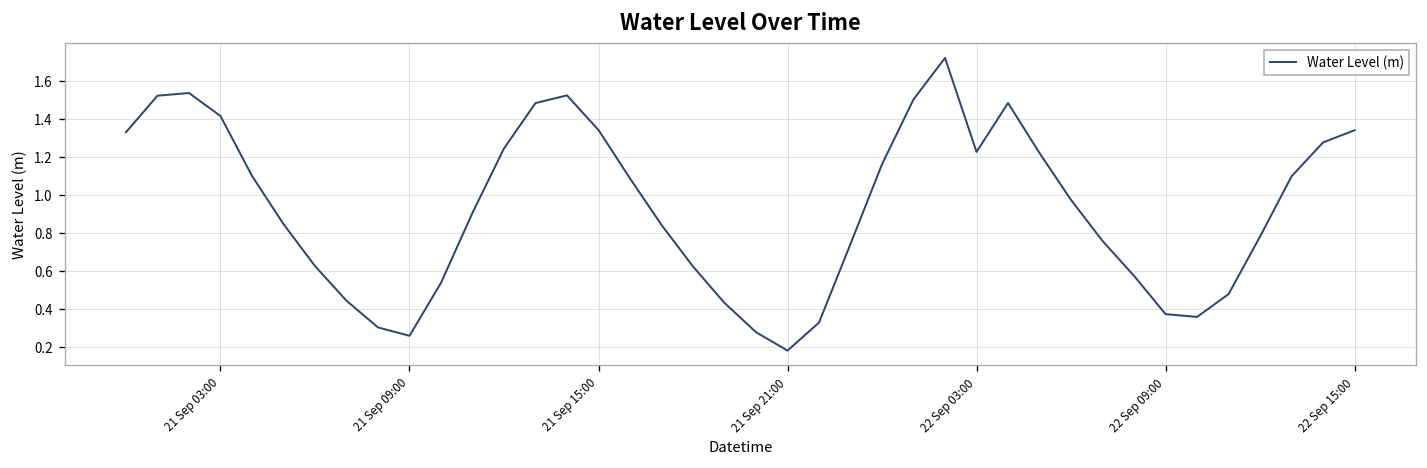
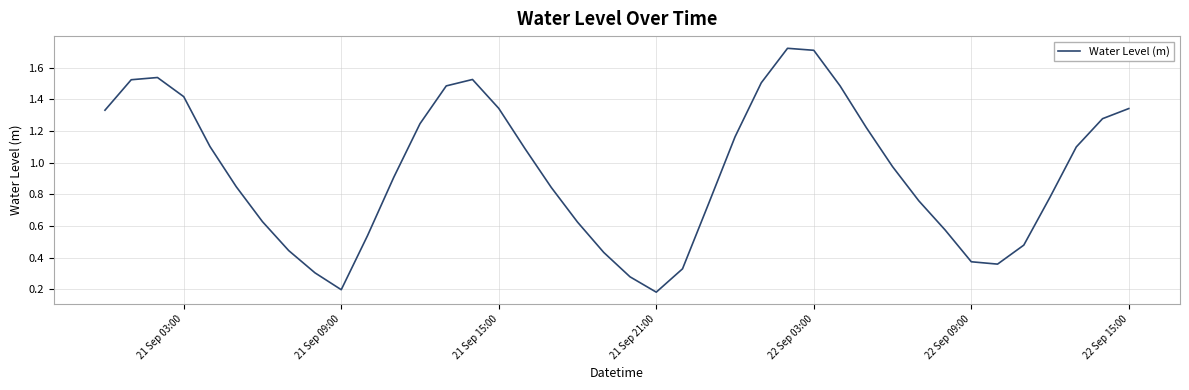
21 Sep 09:00: 0.26 -> 0.20
22 Sep 03:00: 1.23 -> 1.71
